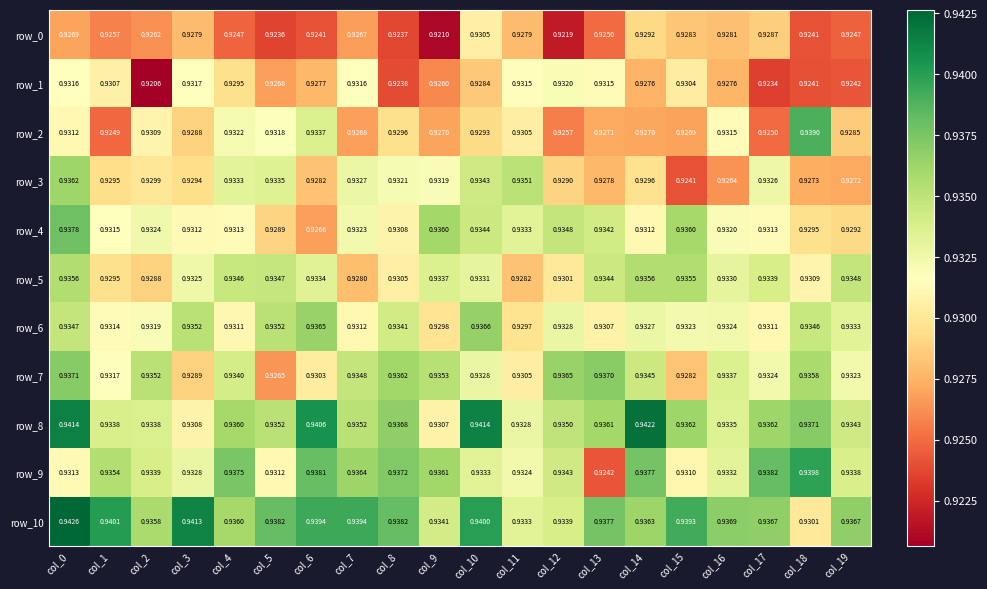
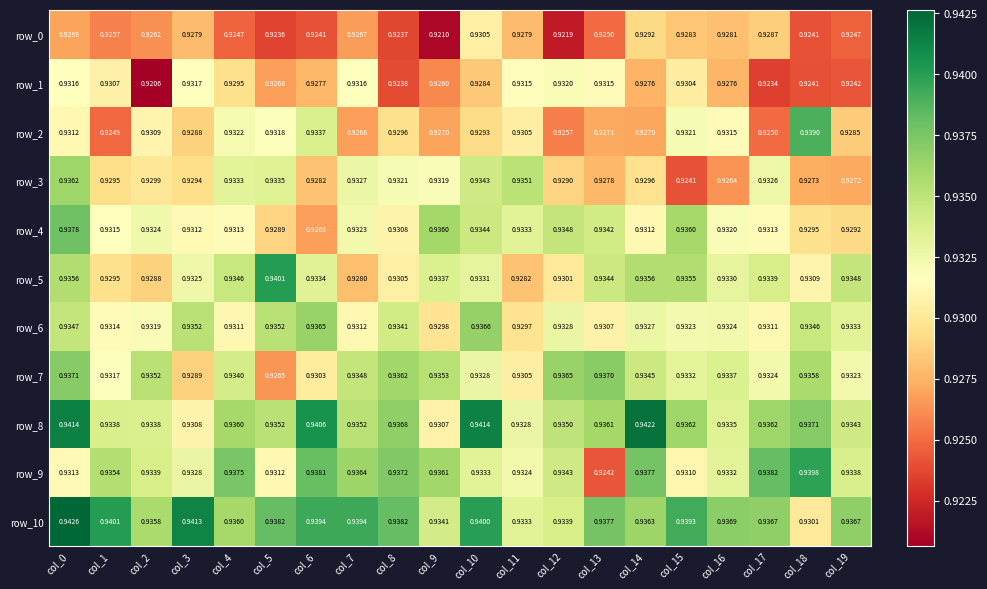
row_2, col_15: 0.9269 -> 0.9321
row_5, col_5: 0.9347 -> 0.9401
row_7, col_15: 0.9282 -> 0.9332
